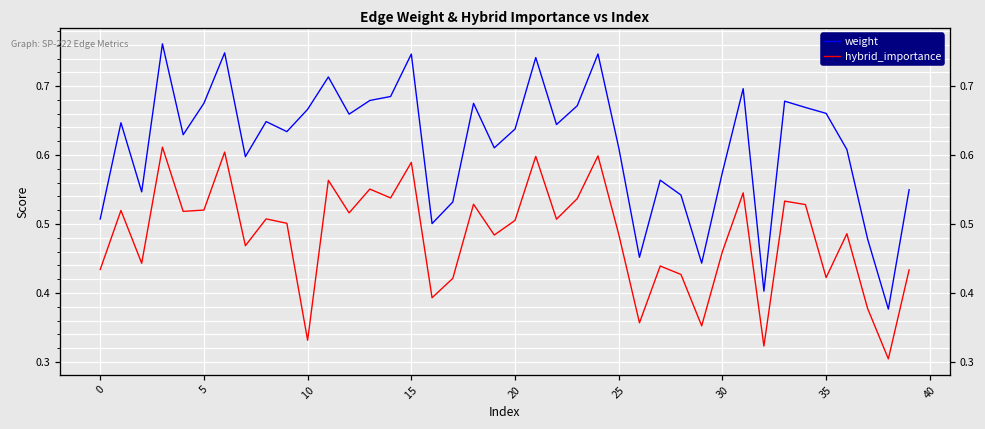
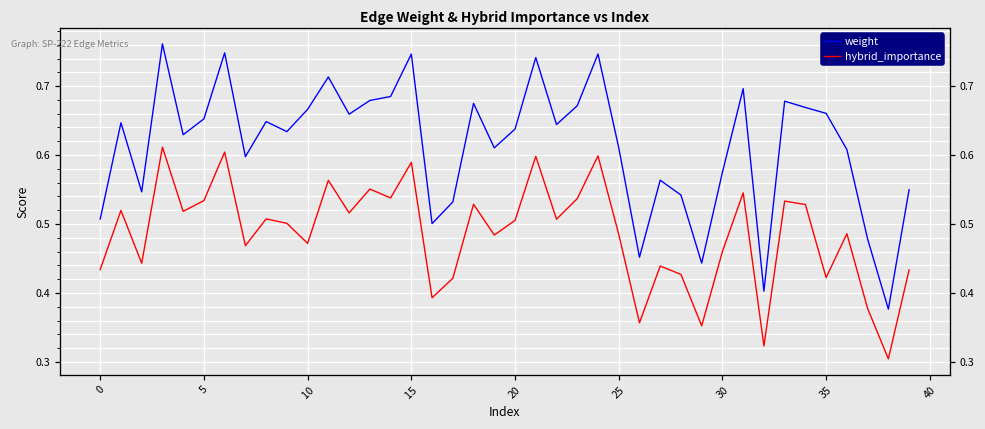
weight, 5: 0.68 -> 0.65
hybrid_importance, 5: 0.52 -> 0.53
hybrid_importance, 10: 0.33 -> 0.47
